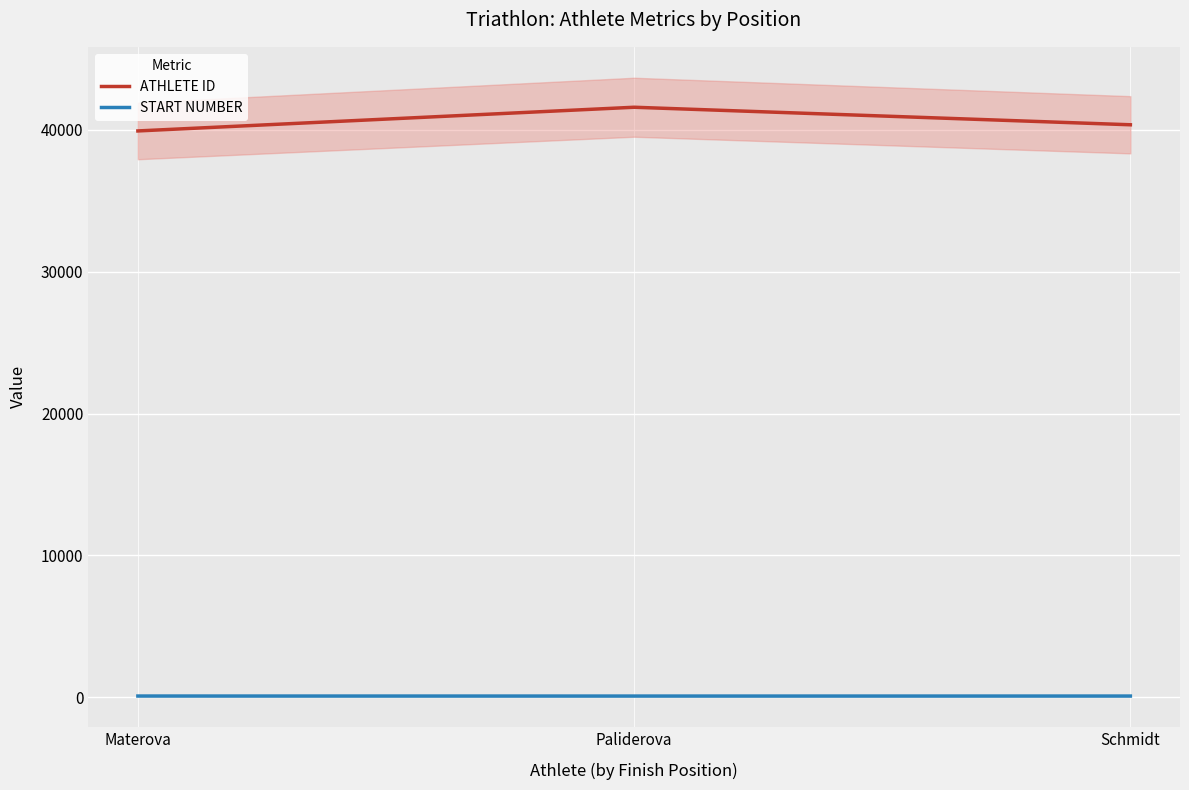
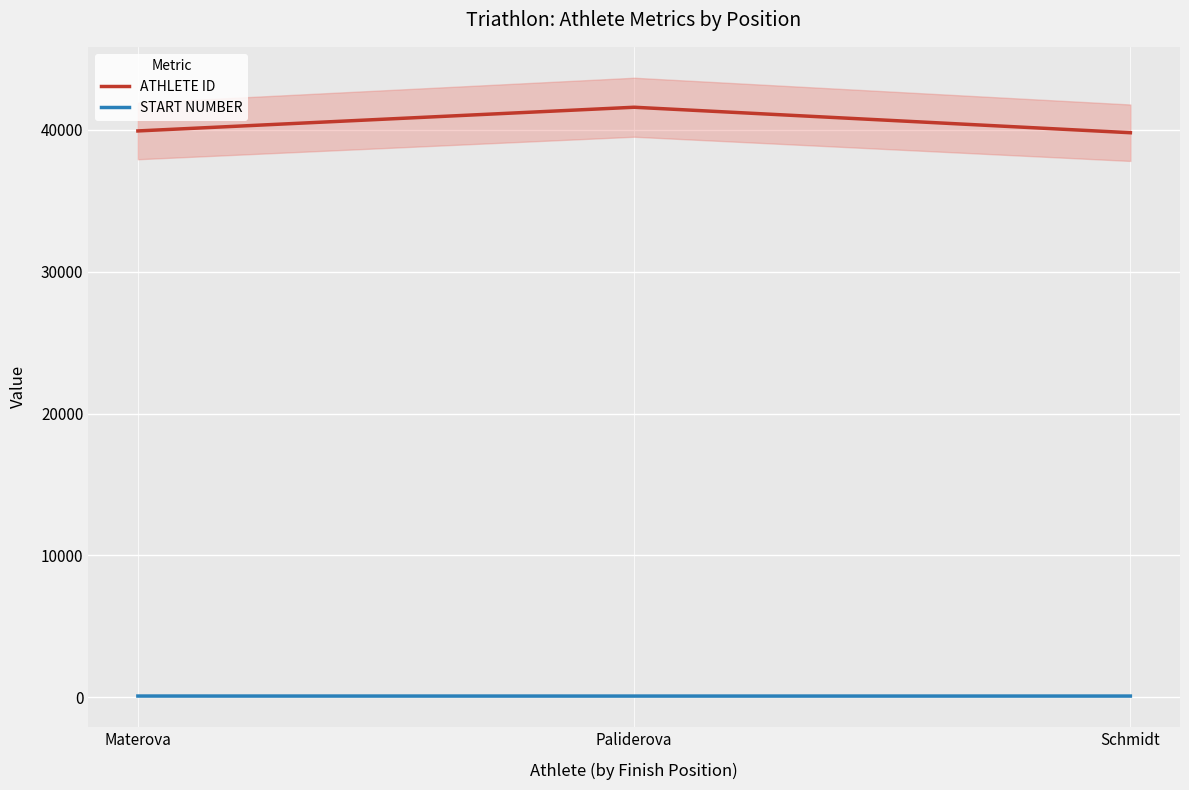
ATHLETE ID, Schmidt: 40400 -> 39800
